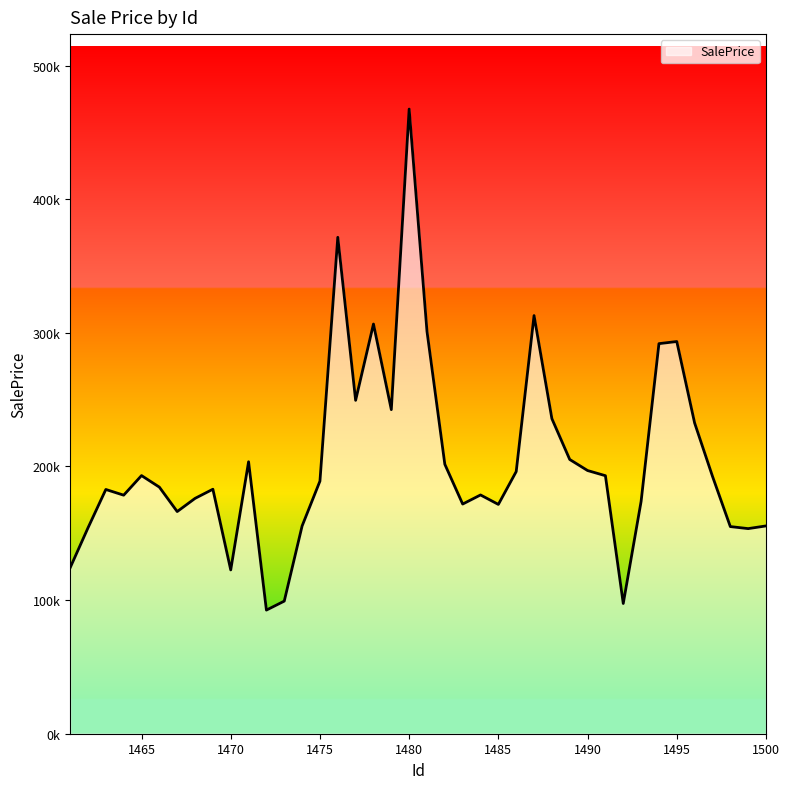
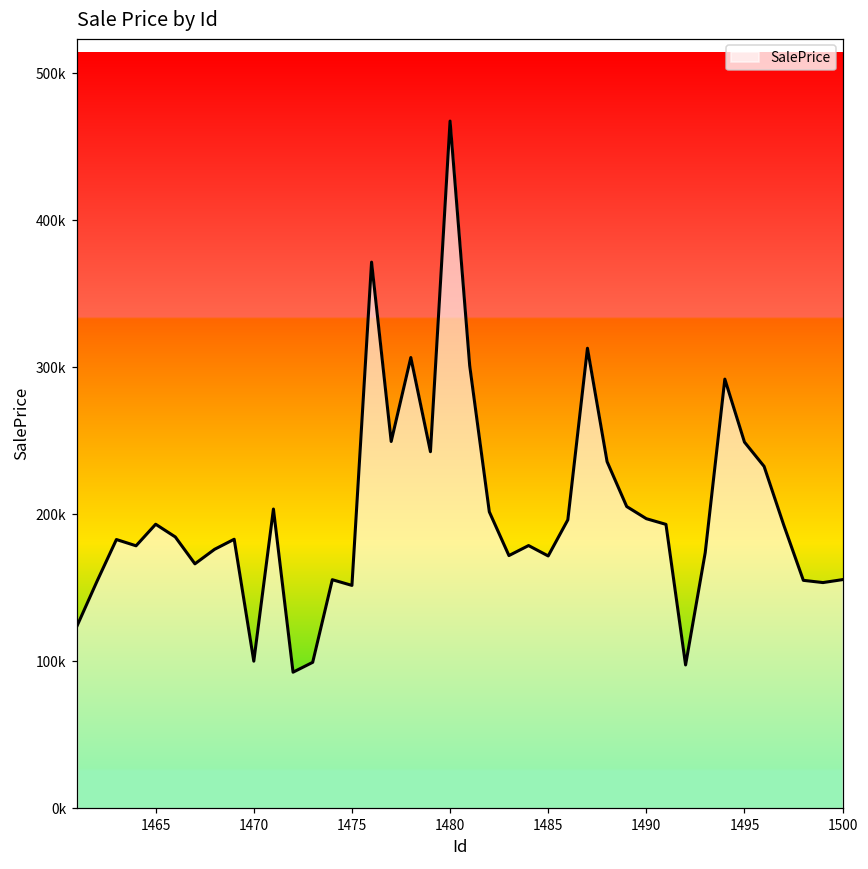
1470: 123000 -> 100000
1475: 189000 -> 152000
1495: 293000 -> 249000
